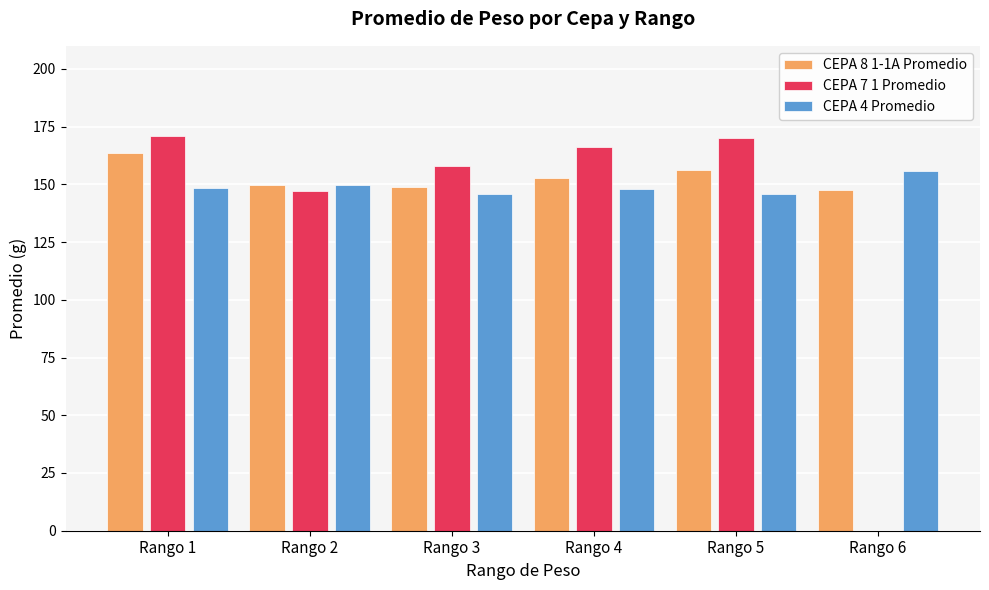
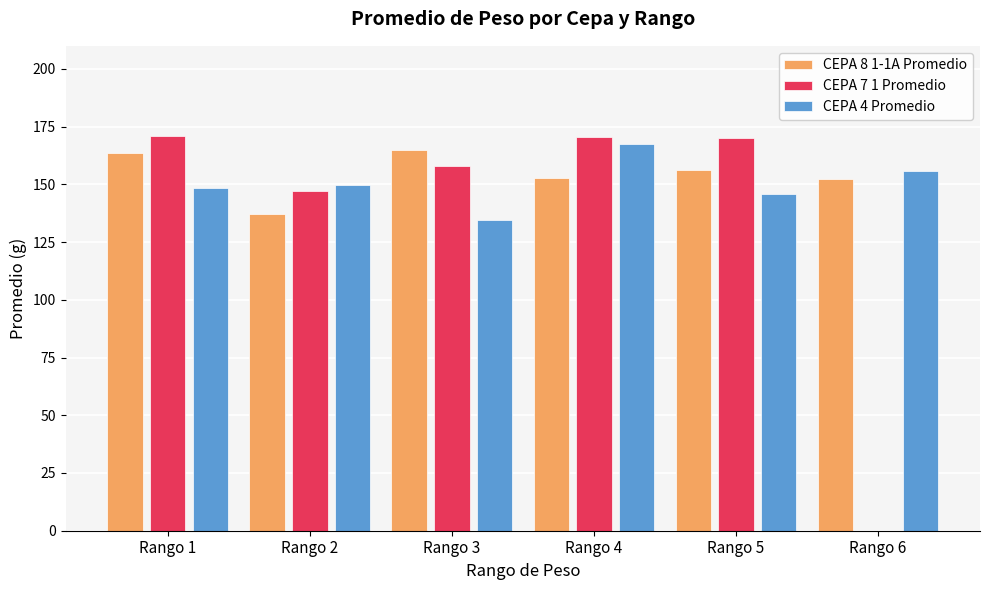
CEPA 8 1-1A Promedio, Rango 2: 150 -> 137
CEPA 8 1-1A Promedio, Rango 3: 149 -> 165
CEPA 4 Promedio, Rango 3: 146 -> 135
CEPA 7 1 Promedio, Rango 4: 166 -> 170
CEPA 4 Promedio, Rango 4: 148 -> 167
CEPA 8 1-1A Promedio, Rango 6: 147 -> 153
